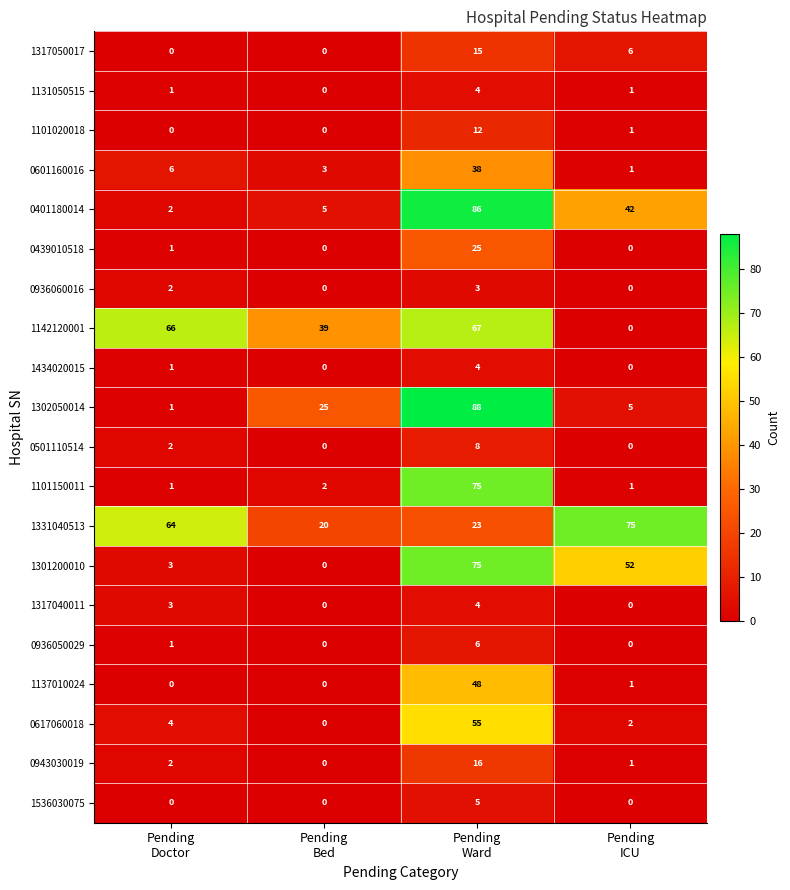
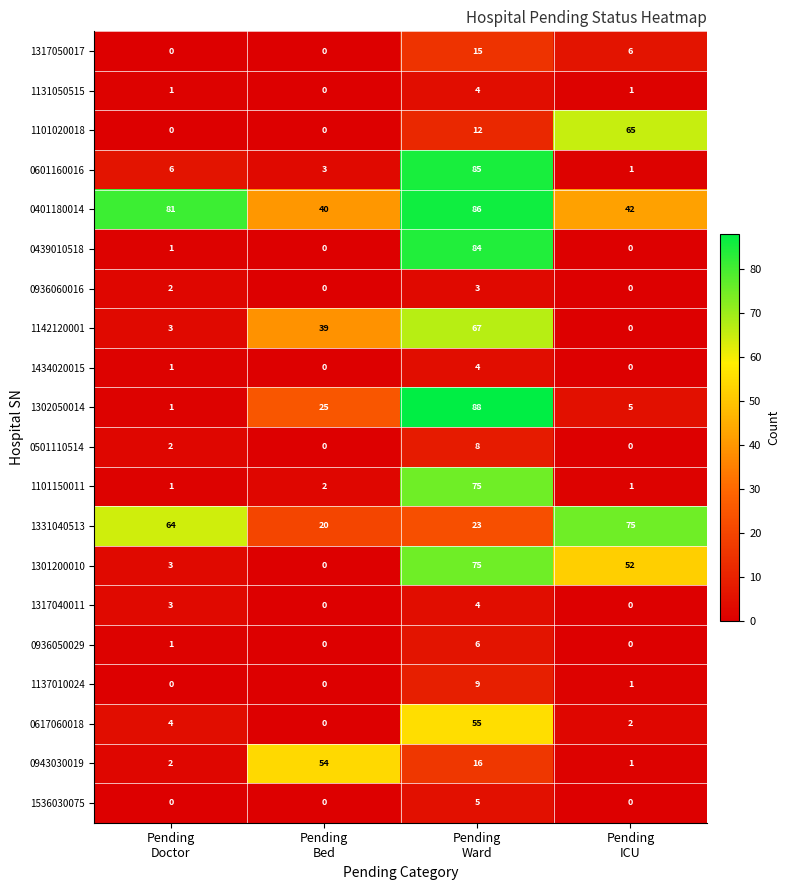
1101020018, Pending ICU: 1 -> 65
0601160016, Pending Ward: 38 -> 85
0401180014, Pending Doctor: 2 -> 81
0401180014, Pending Bed: 5 -> 40
0439010518, Pending Ward: 25 -> 84
1142120001, Pending Doctor: 66 -> 3
1137010024, Pending Ward: 48 -> 9
0943030019, Pending Bed: 0 -> 54
